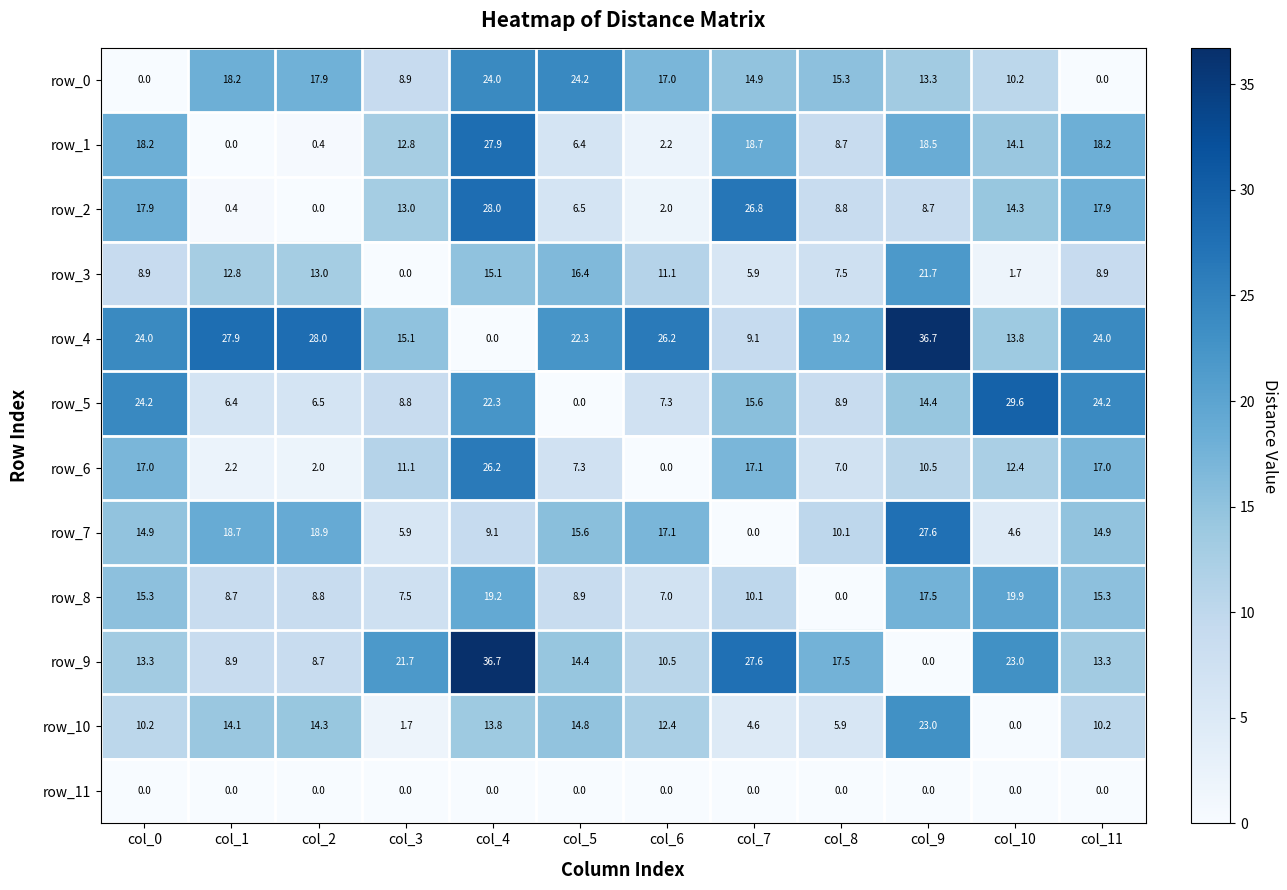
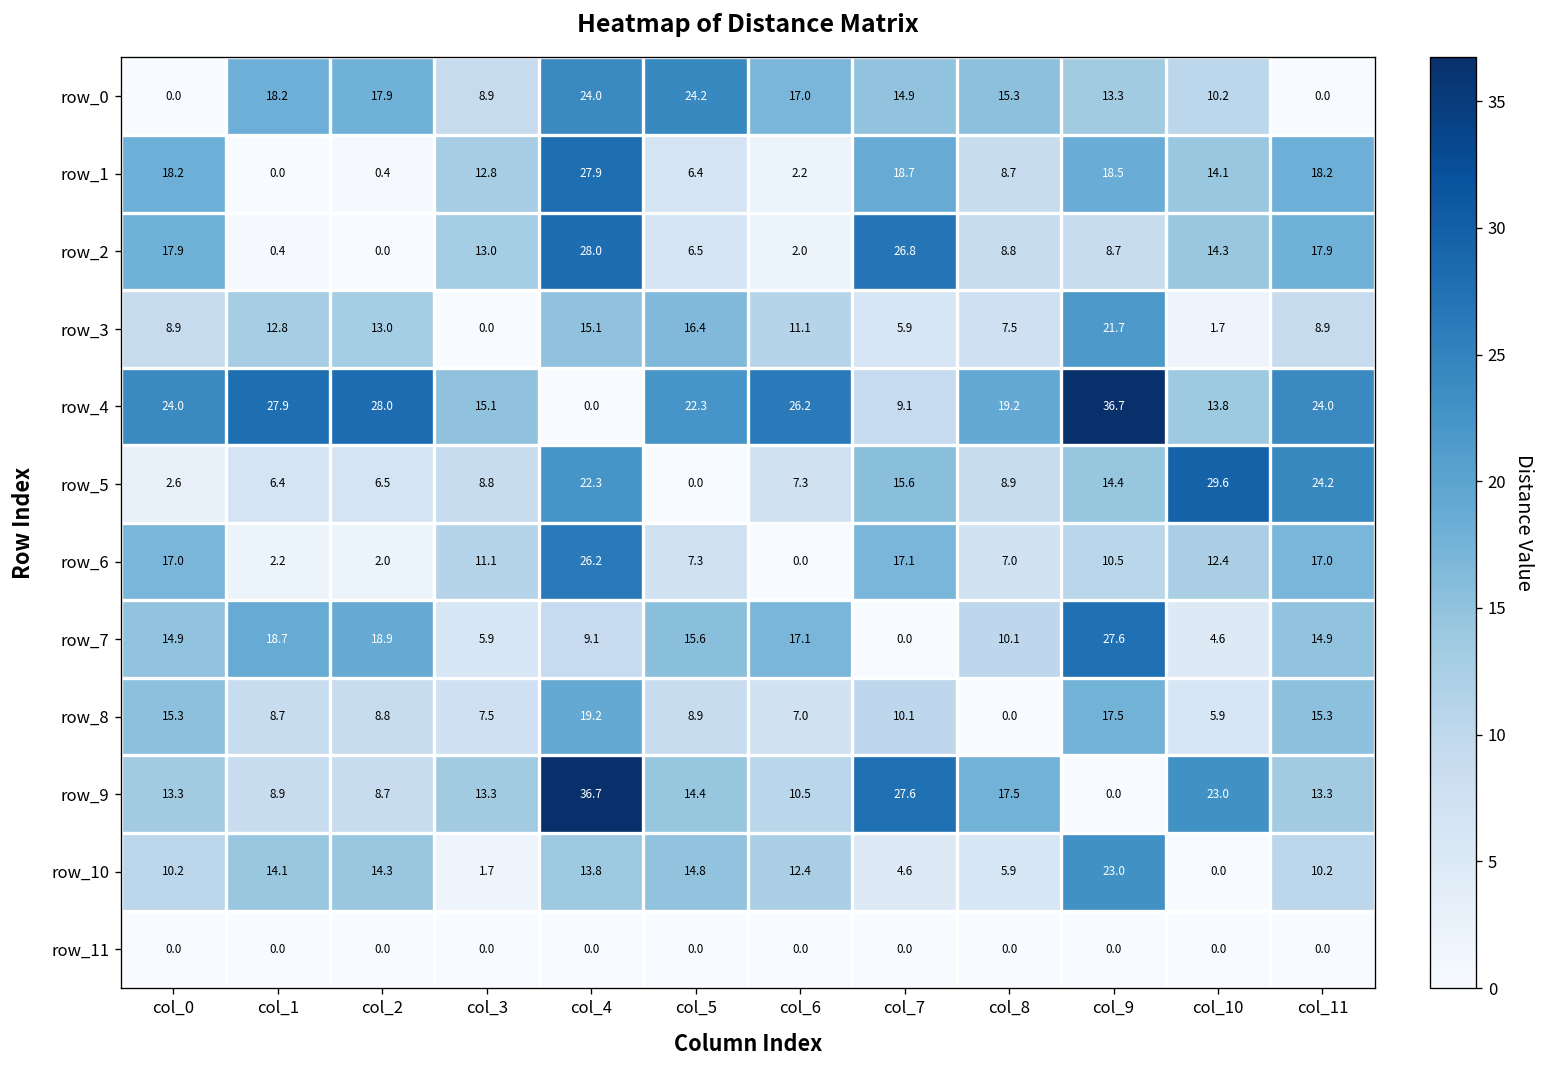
row_5, col_0: 24.2 -> 2.6
row_8, col_10: 19.9 -> 5.9
row_9, col_3: 21.7 -> 13.3
